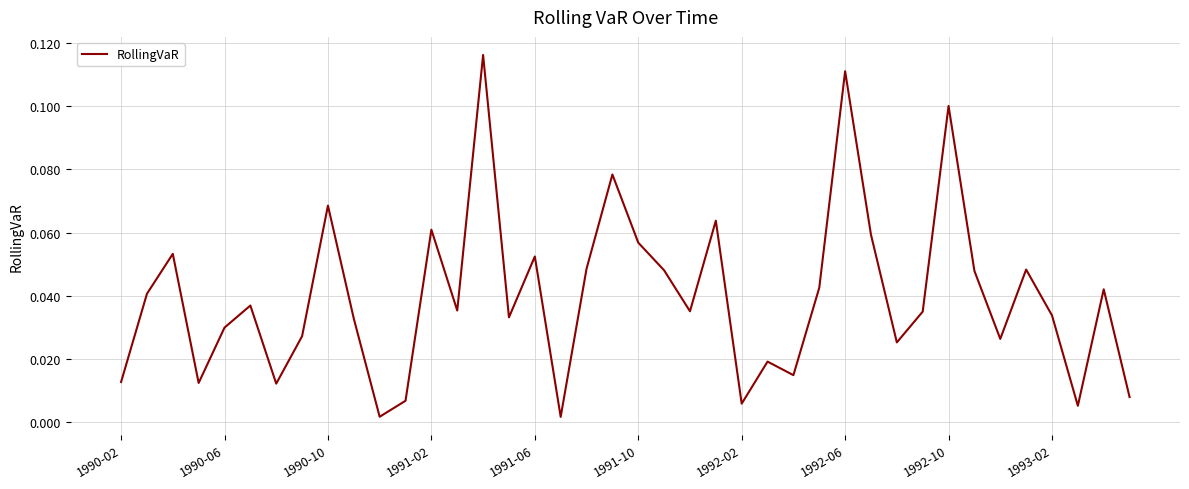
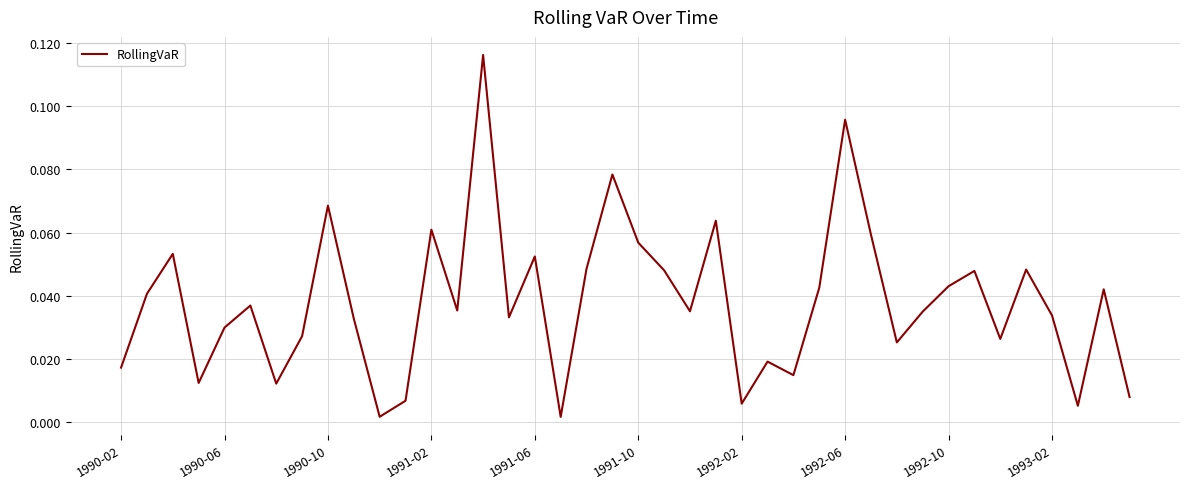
1990-02: 0.013 -> 0.017
1992-06: 0.111 -> 0.096
1992-10: 0.100 -> 0.043
